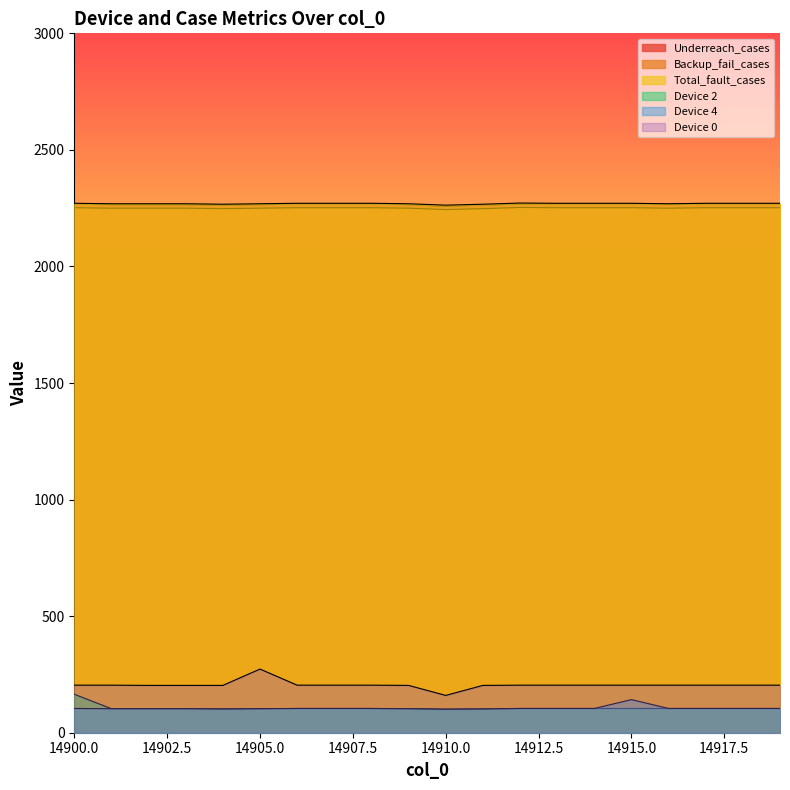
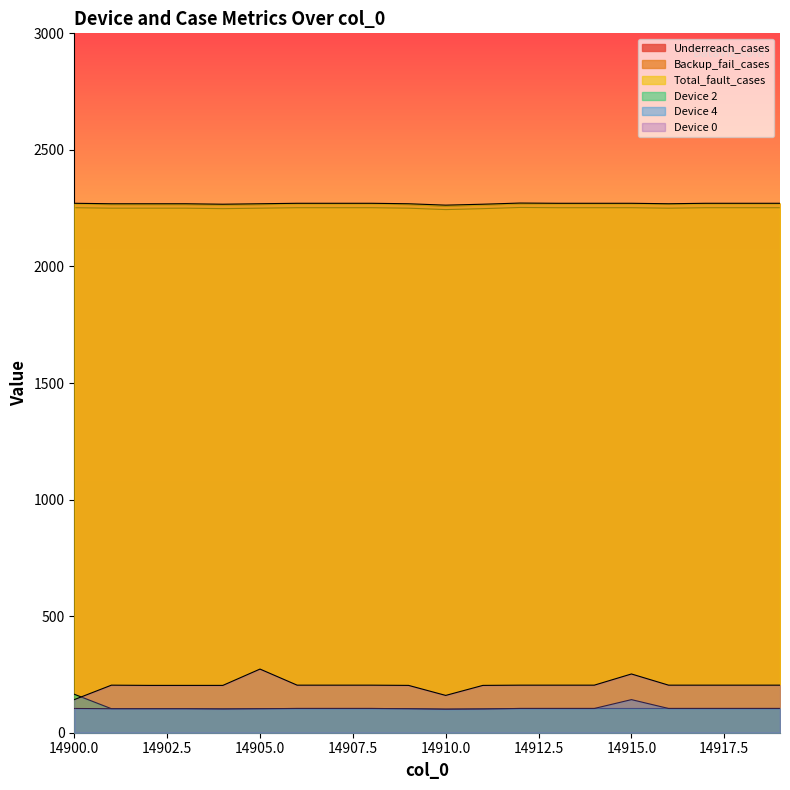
Device 0, 14900.0: 200 -> 140
Device 0, 14915.0: 200 -> 250
